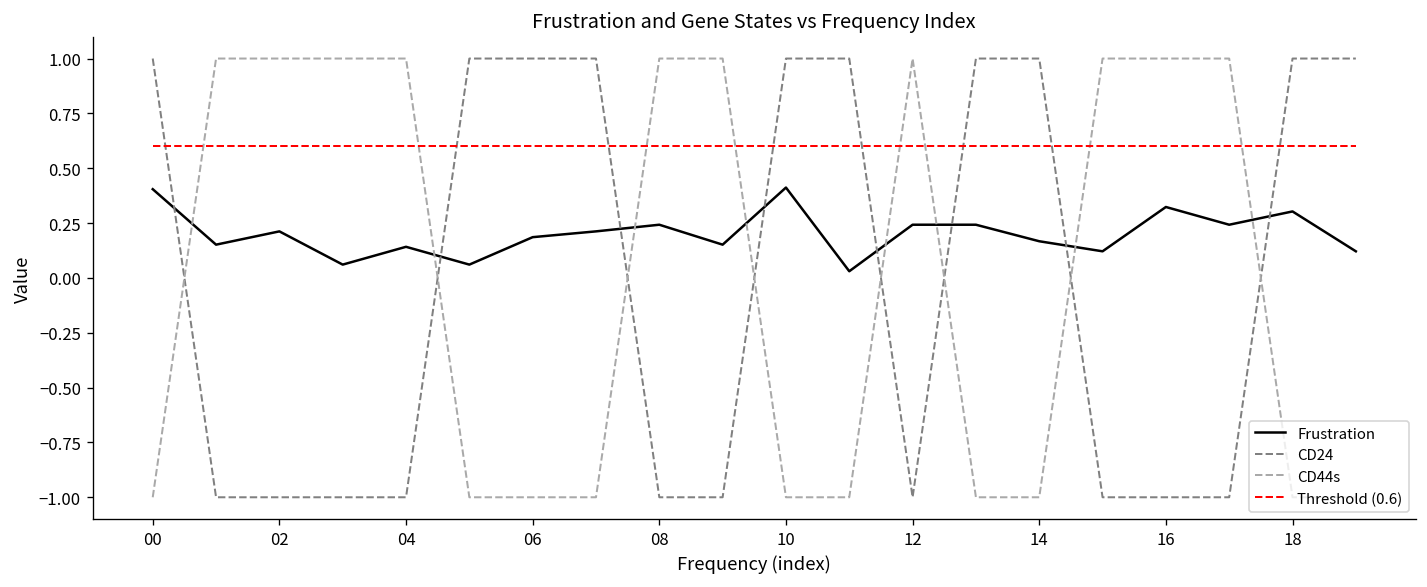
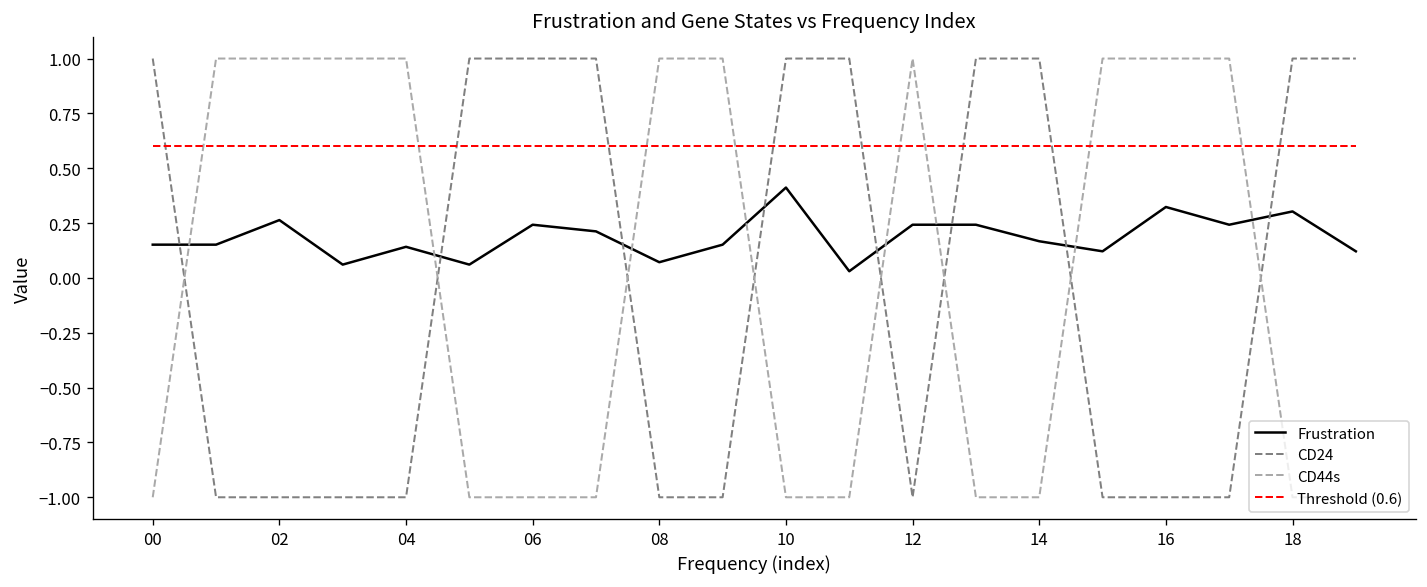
Frustration, 00: 0.40 -> 0.15
Frustration, 02: 0.21 -> 0.26
Frustration, 06: 0.19 -> 0.24
Frustration, 08: 0.24 -> 0.07
